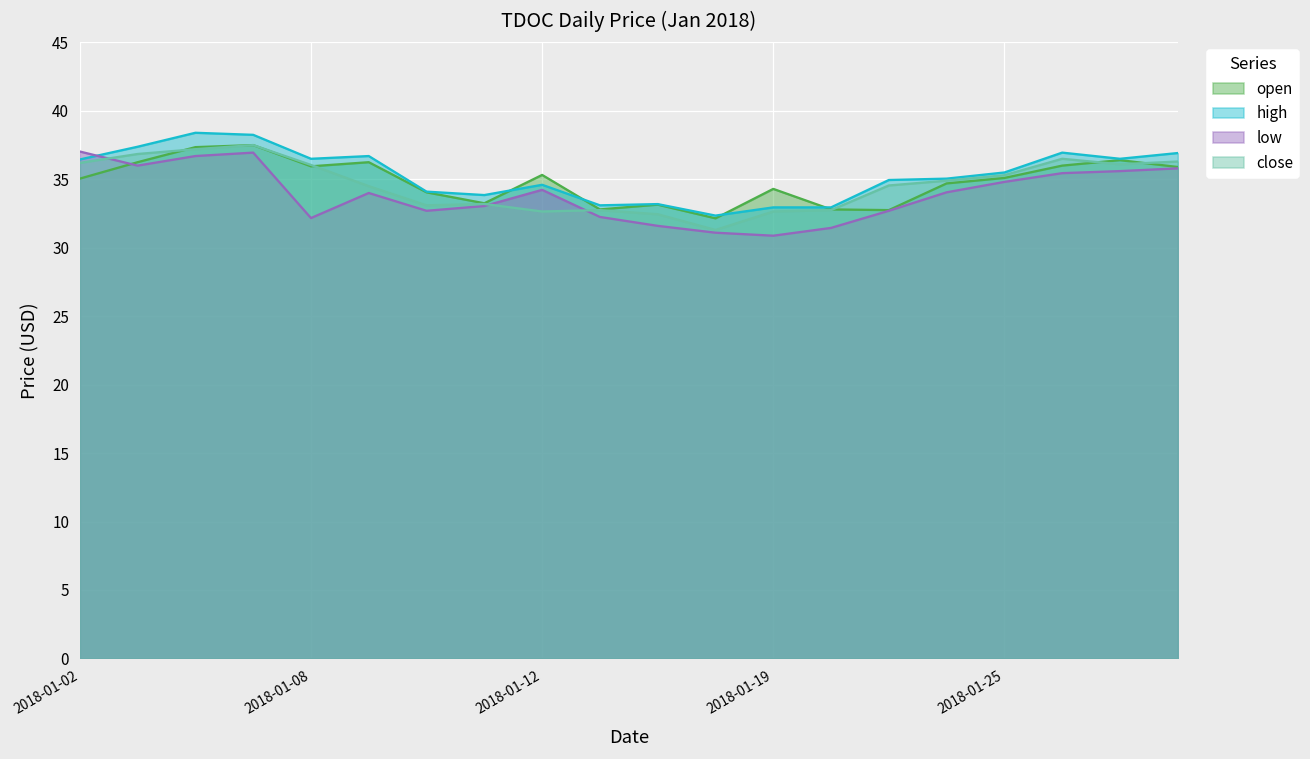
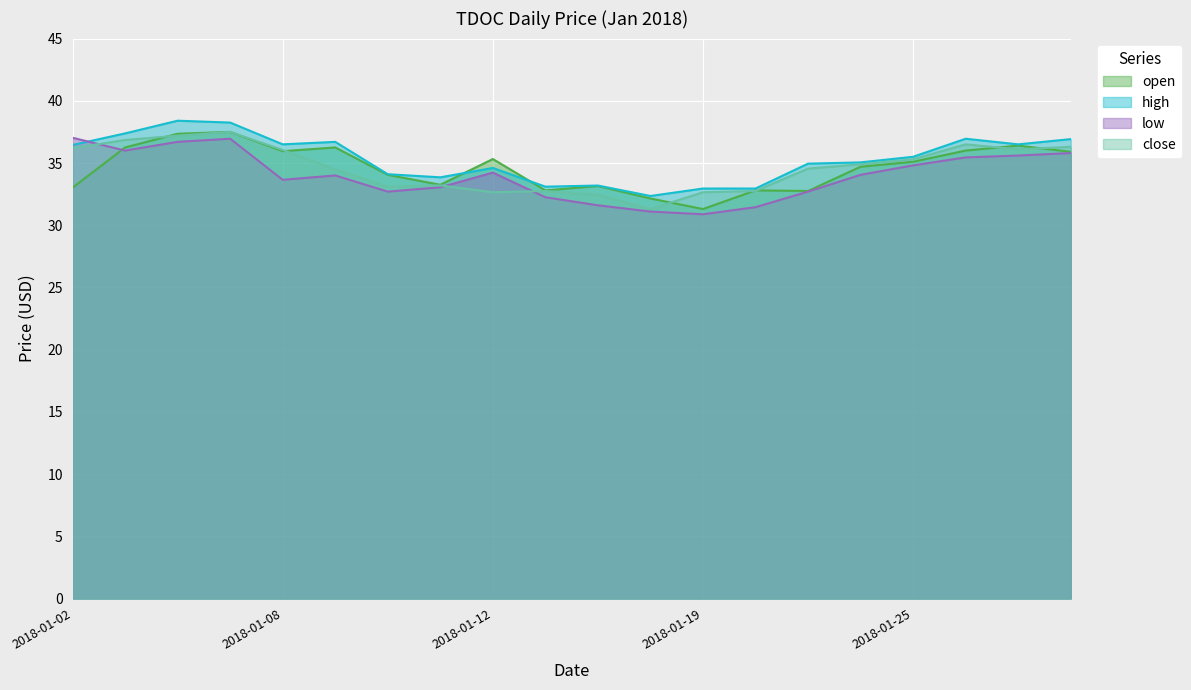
open, 2018-01-02: 35.1 -> 33.0
low, 2018-01-08: 32.2 -> 33.7
open, 2018-01-19: 34.3 -> 31.3
